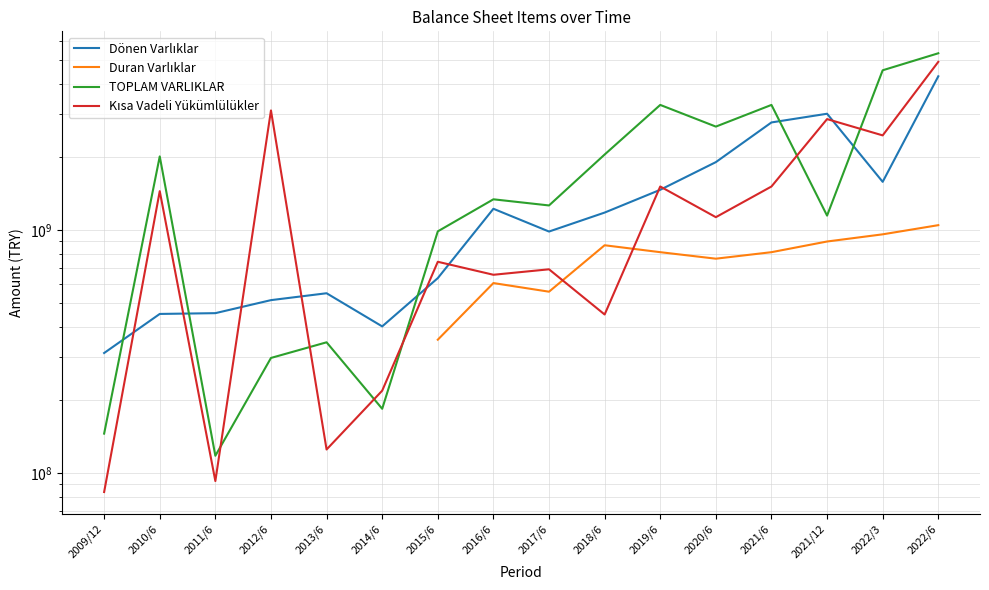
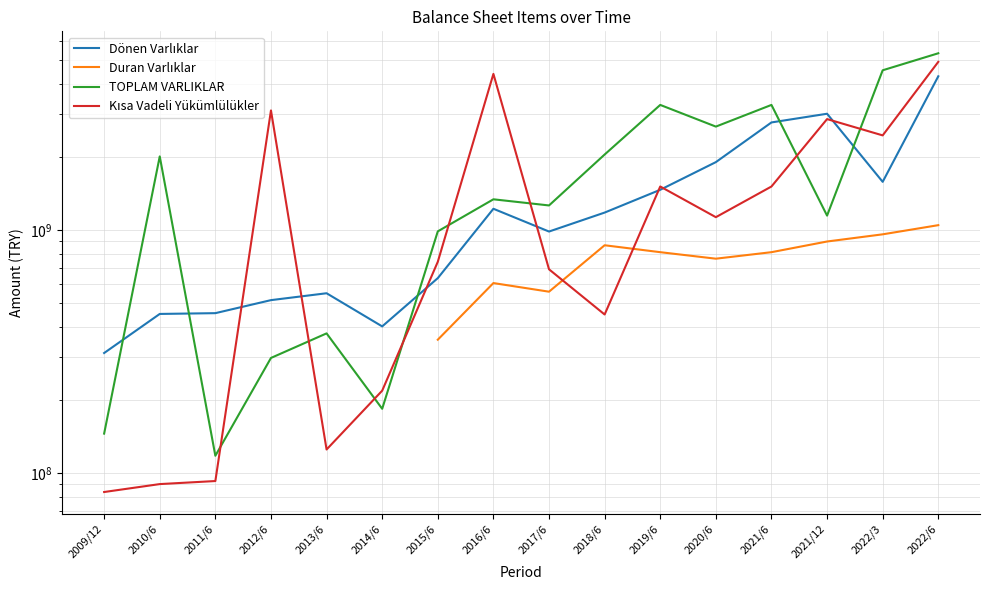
Kısa Vadeli Yükümlülükler, 2010/6: 1400000000 -> 90000000
TOPLAM VARLIKLAR, 2013/6: 350000000 -> 380000000
Kısa Vadeli Yükümlülükler, 2016/6: 660000000 -> 4400000000
